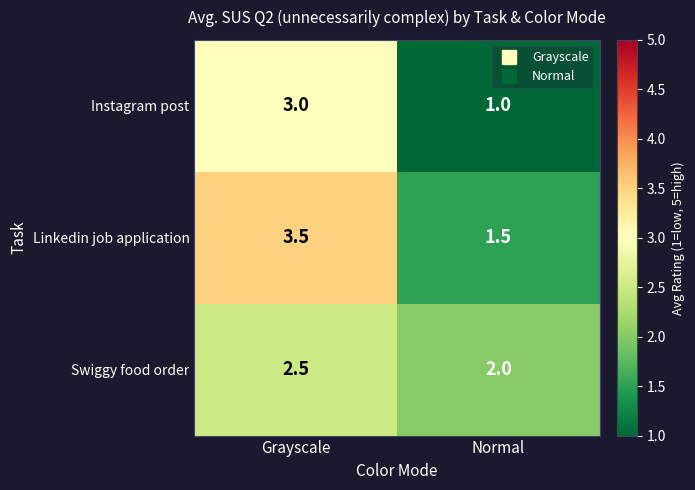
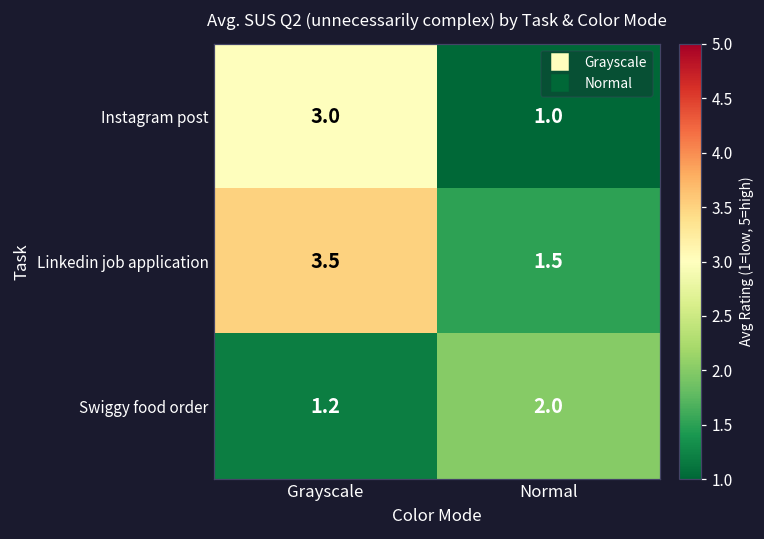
Swiggy food order, Grayscale: 2.5 -> 1.2
